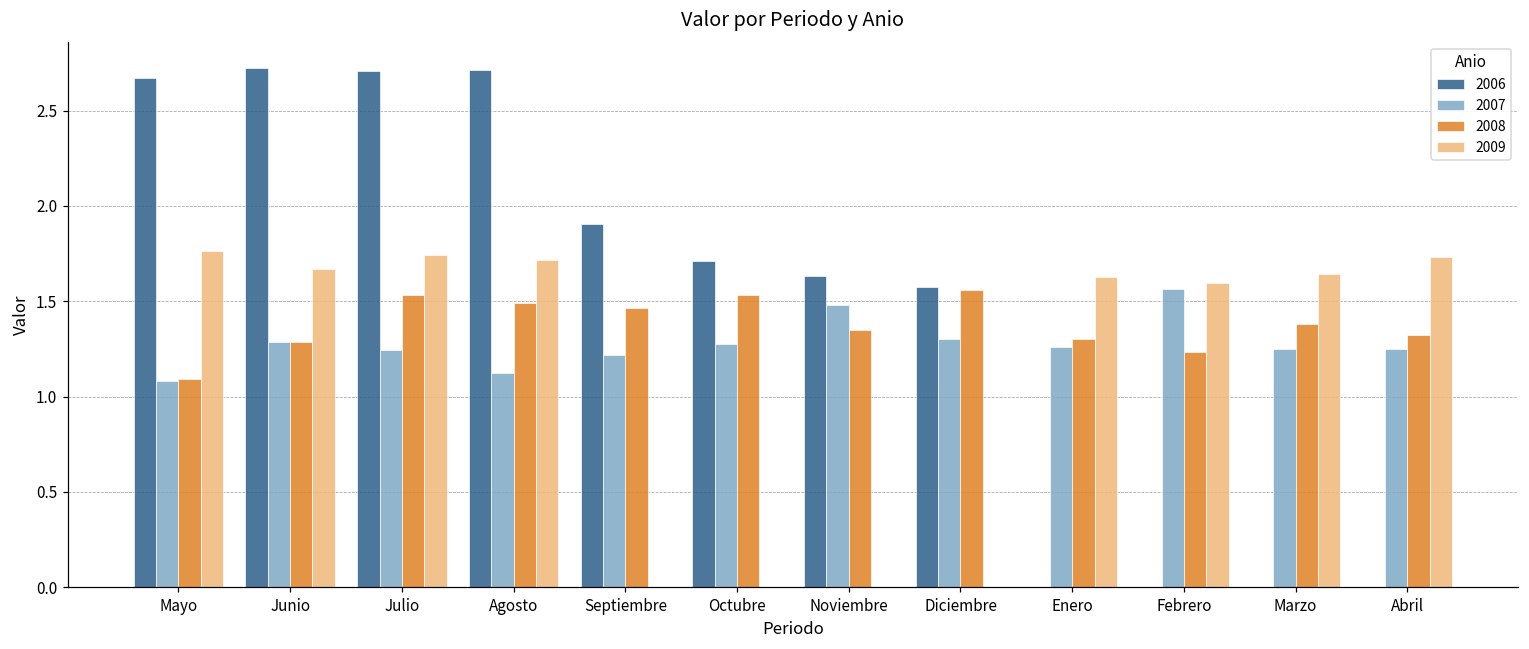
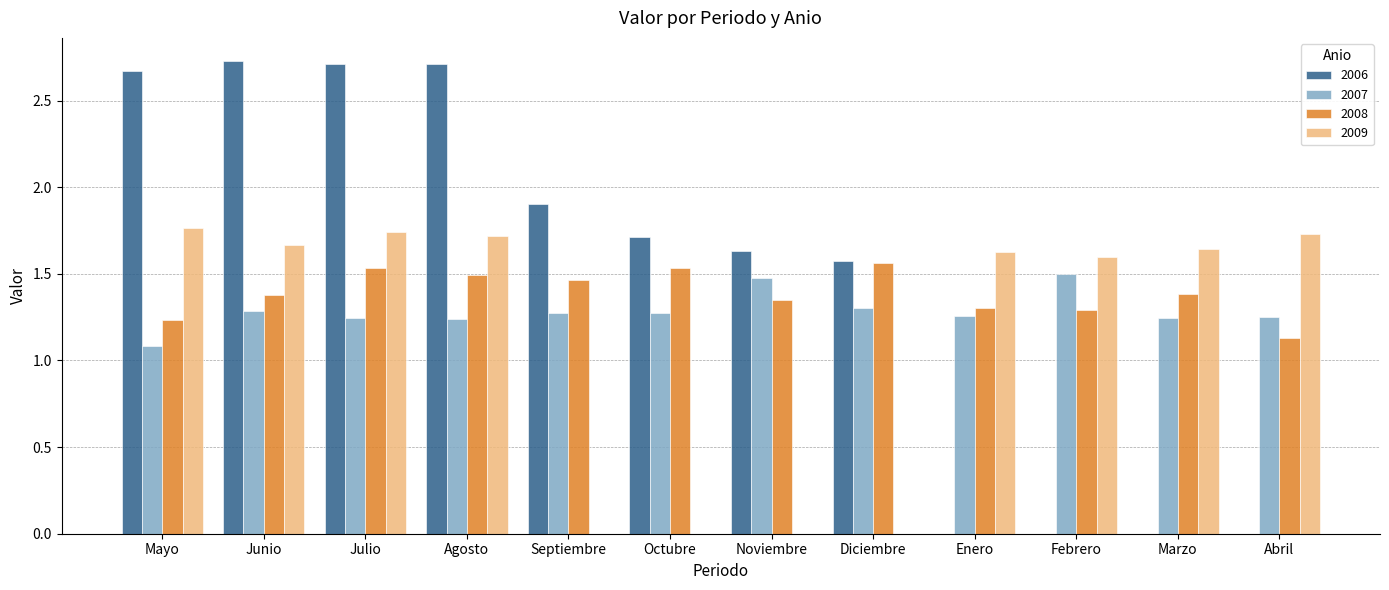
2008, Mayo: 1.09 -> 1.23
2008, Junio: 1.29 -> 1.38
2007, Agosto: 1.12 -> 1.24
2007, Septiembre: 1.22 -> 1.28
2007, Febrero: 1.57 -> 1.50
2008, Febrero: 1.24 -> 1.29
2008, Abril: 1.32 -> 1.13
